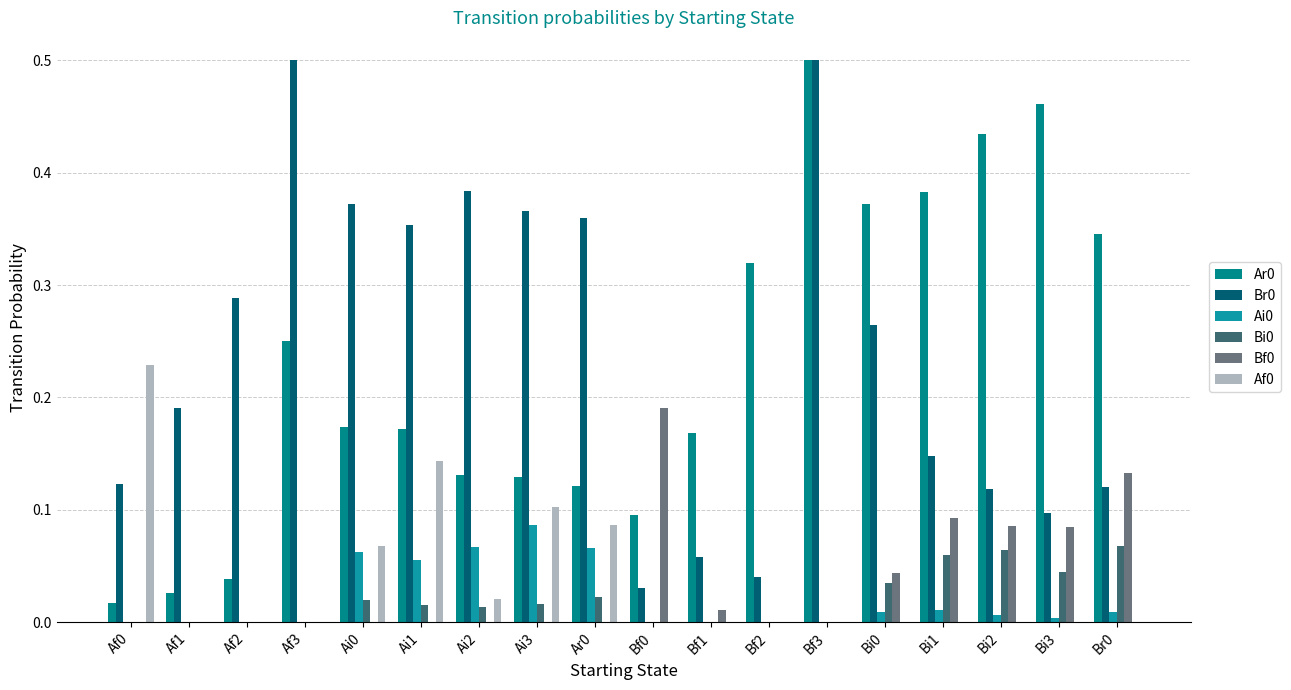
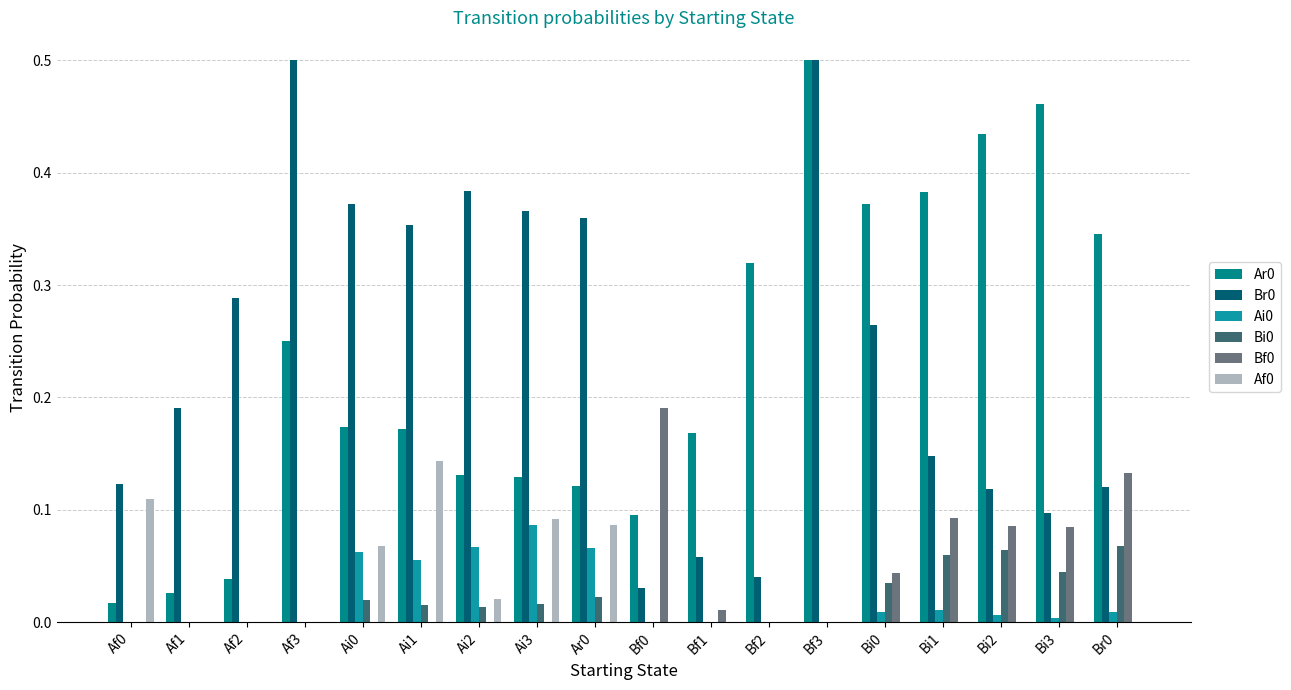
Af0, Af0: 0.229 -> 0.110
Af0, Ai3: 0.102 -> 0.092
